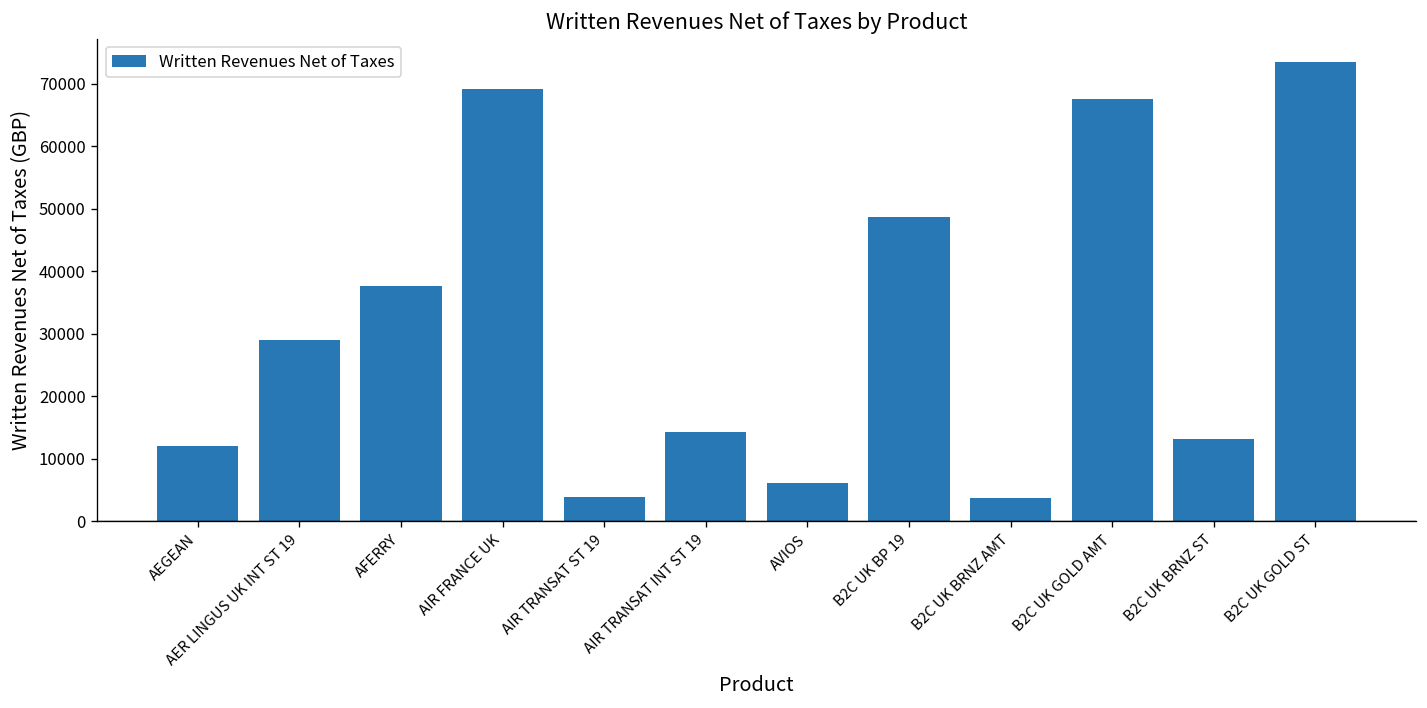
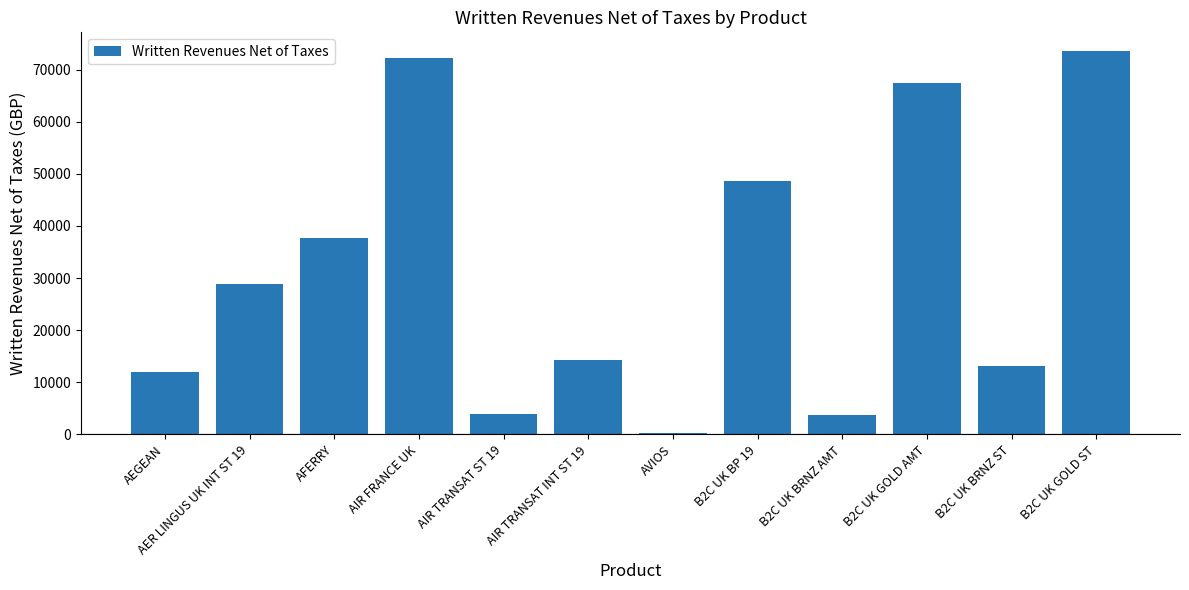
AIR FRANCE UK: 69000 -> 72000
AVIOS: 6000 -> 0
